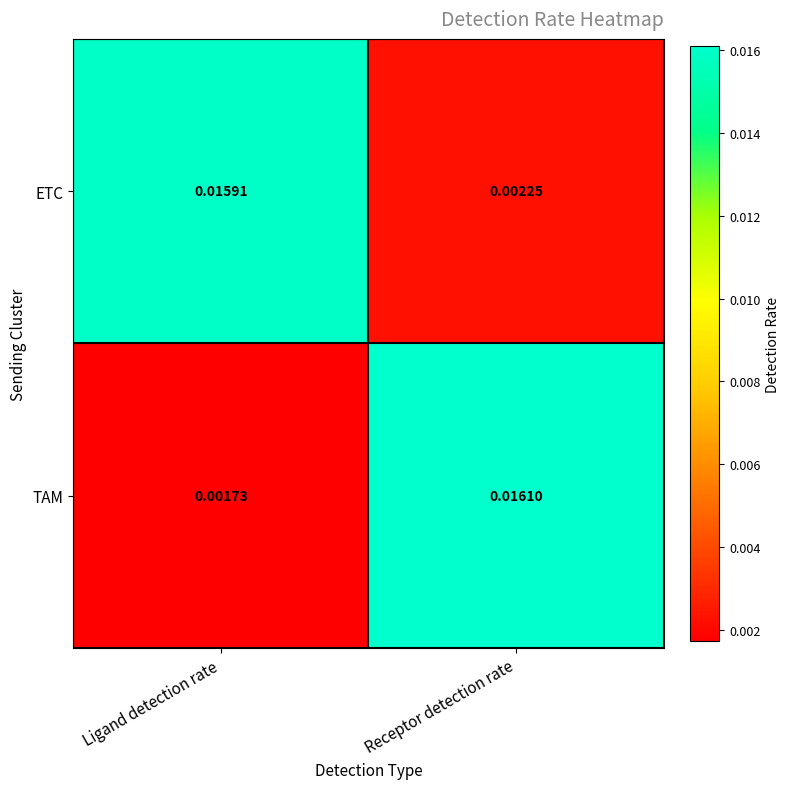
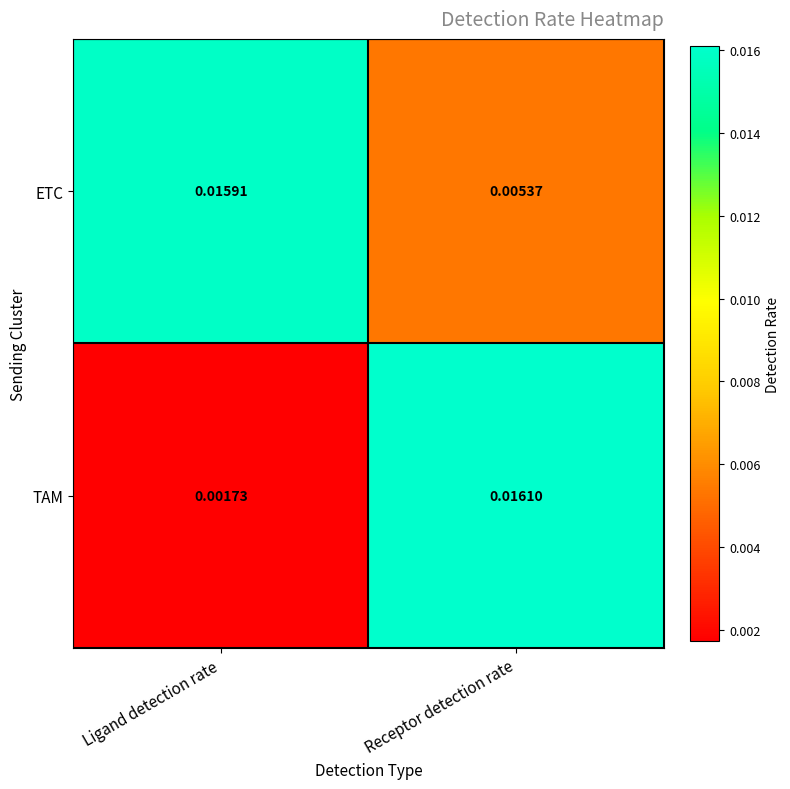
ETC, Receptor detection rate: 0.00225 -> 0.00537
